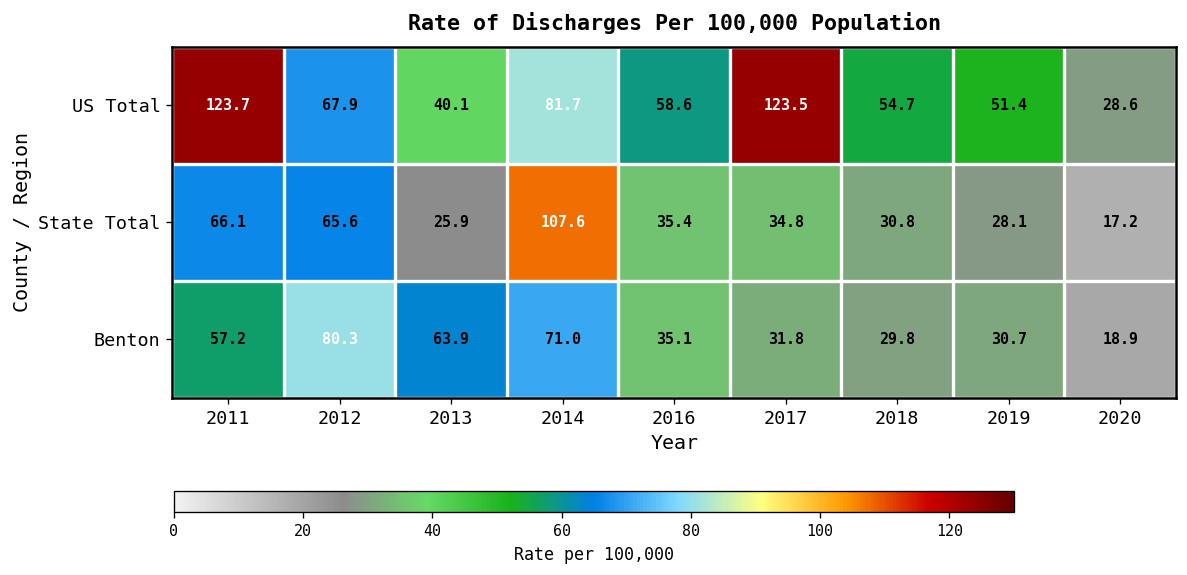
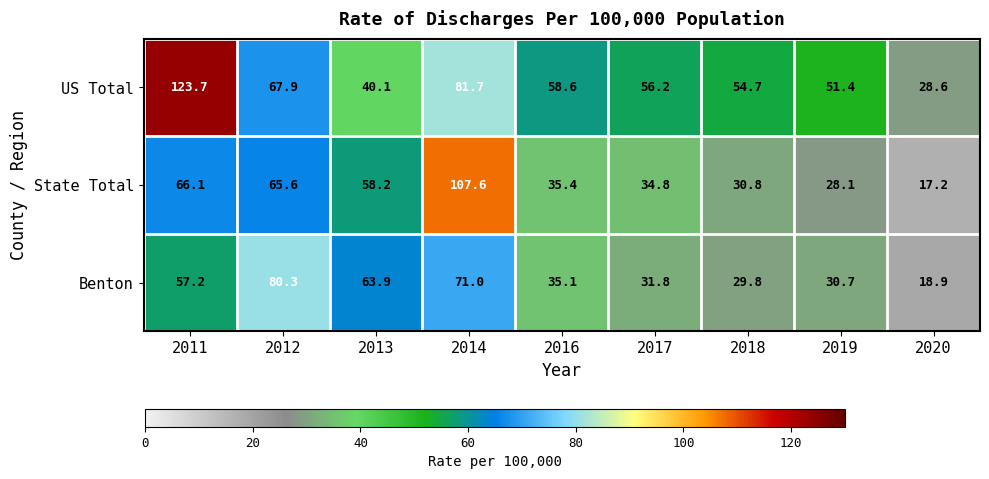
US Total, 2017: 123.5 -> 56.2
State Total, 2013: 25.9 -> 58.2
